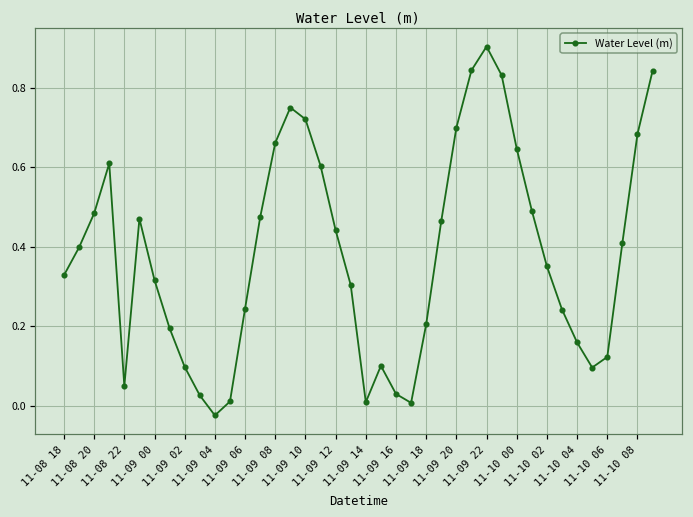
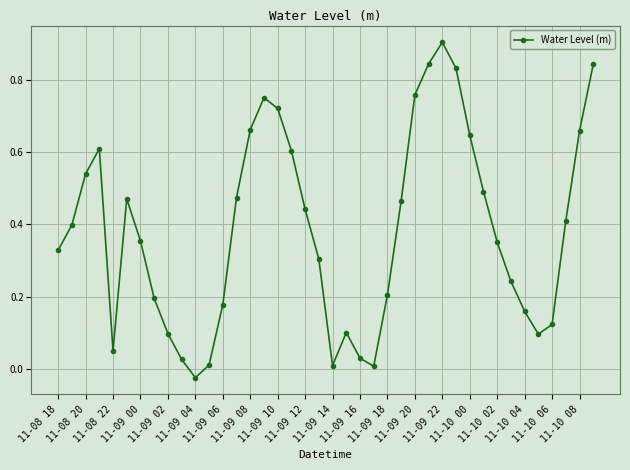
11-08 20: 0.48 -> 0.54
11-09 00: 0.32 -> 0.35
11-09 06: 0.24 -> 0.18
11-09 20: 0.70 -> 0.76
11-10 08: 0.68 -> 0.66
